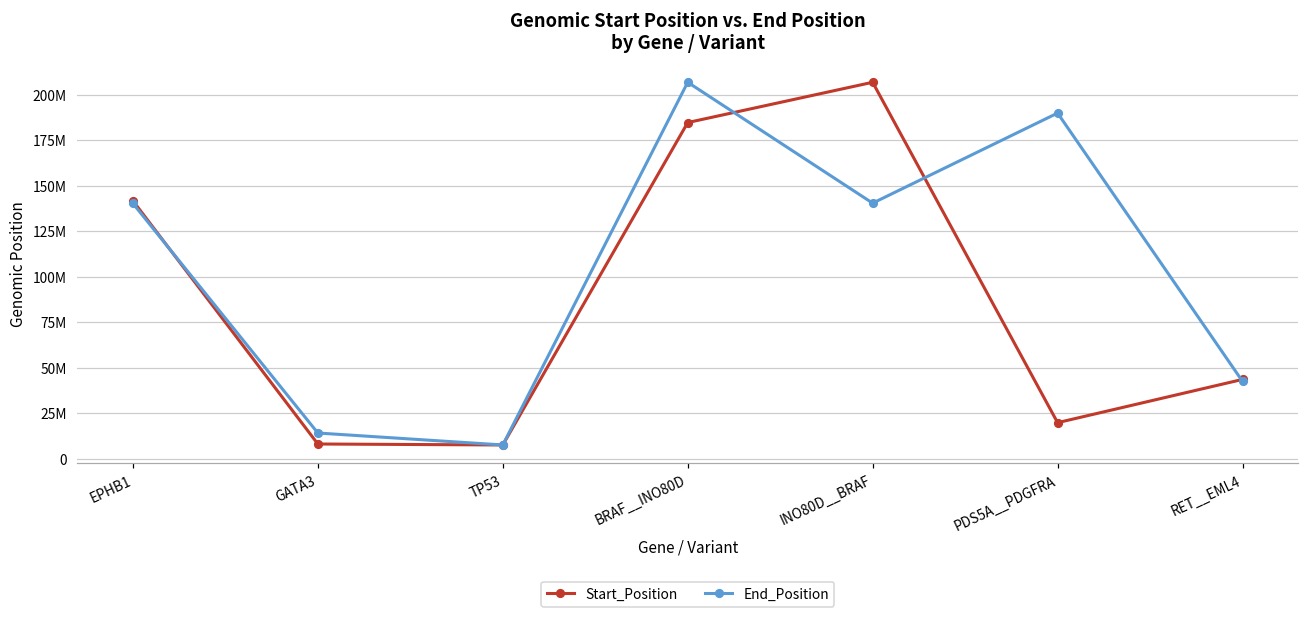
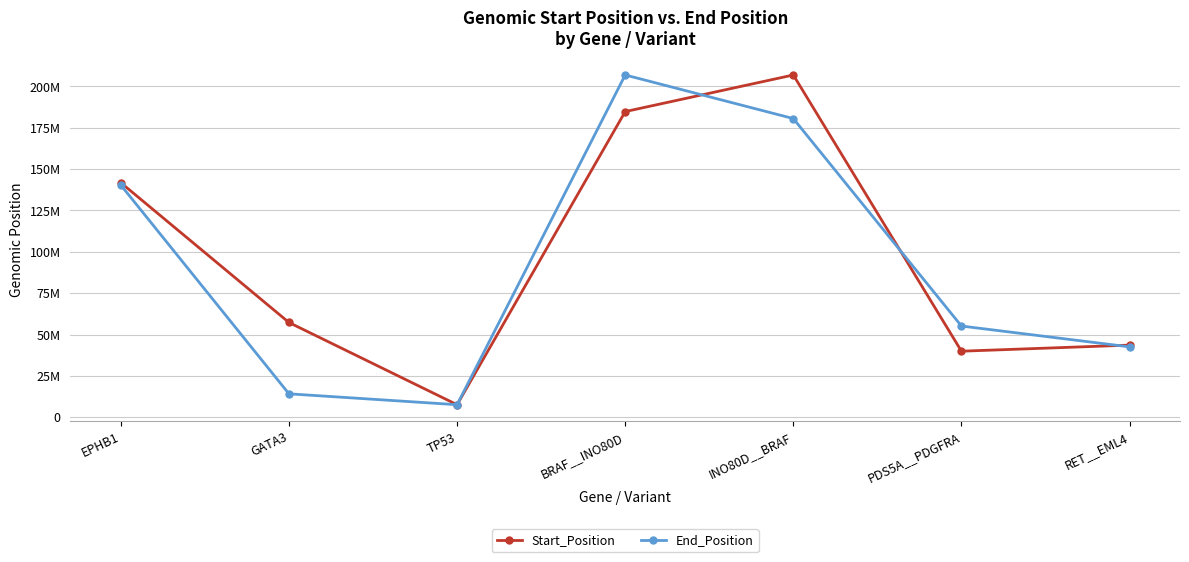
Start_Position, GATA3: 8000000 -> 57000000
End_Position, INO80D__BRAF: 140000000 -> 181000000
Start_Position, PDS5A__PDGFRA: 20000000 -> 40000000
End_Position, PDS5A__PDGFRA: 190000000 -> 55000000
